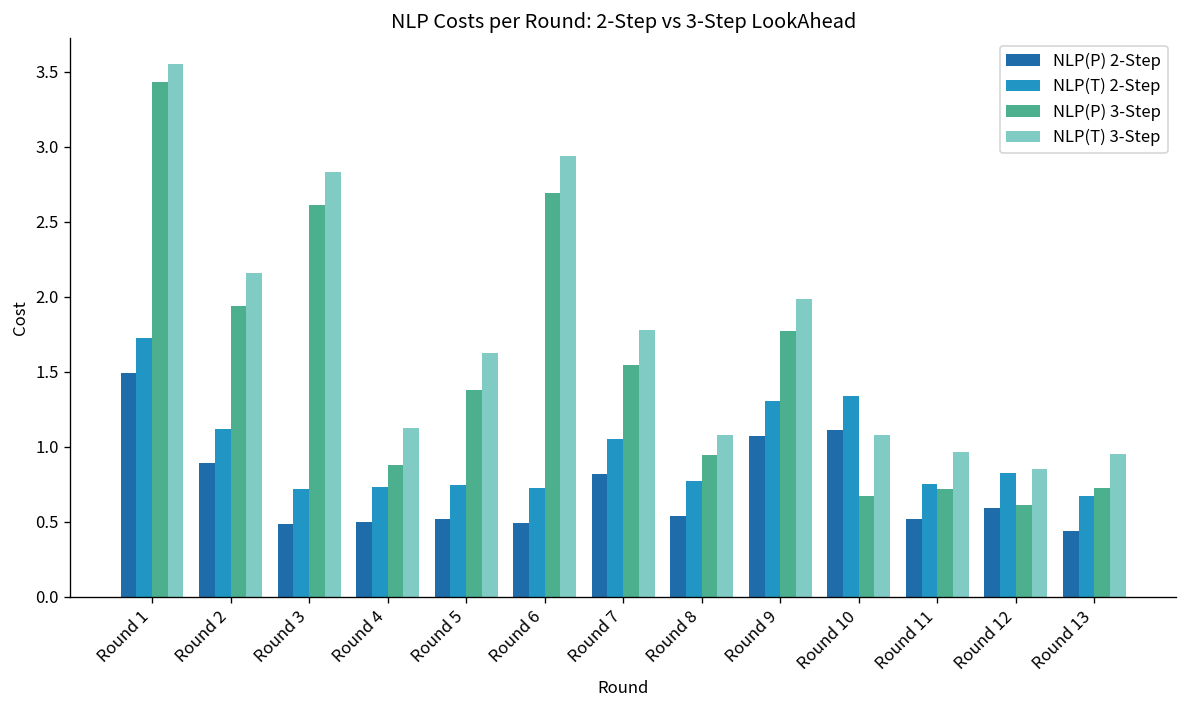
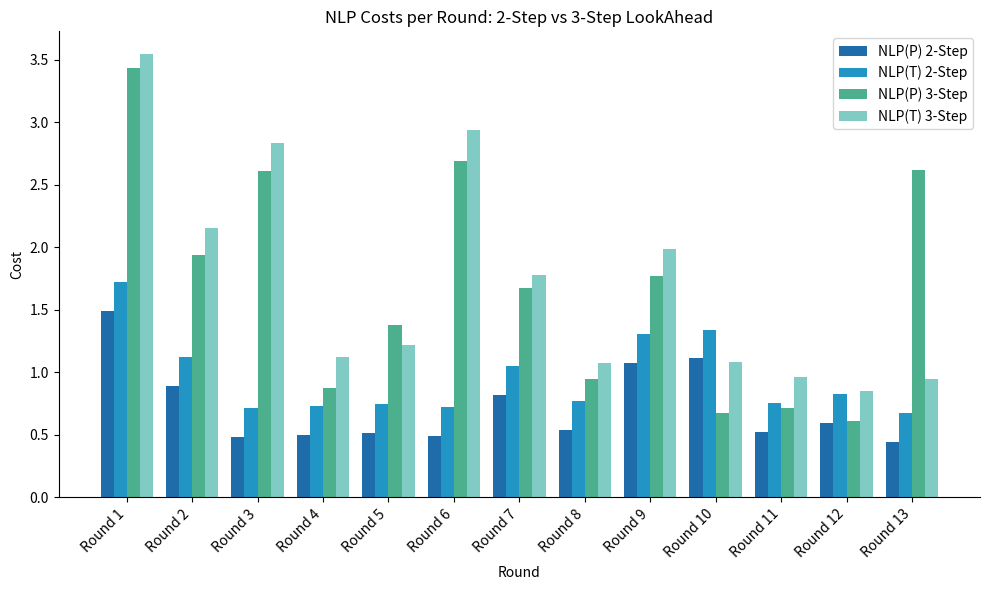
NLP(T) 3-Step, Round 5: 1.63 -> 1.22
NLP(P) 3-Step, Round 7: 1.55 -> 1.67
NLP(P) 3-Step, Round 13: 0.73 -> 2.62
